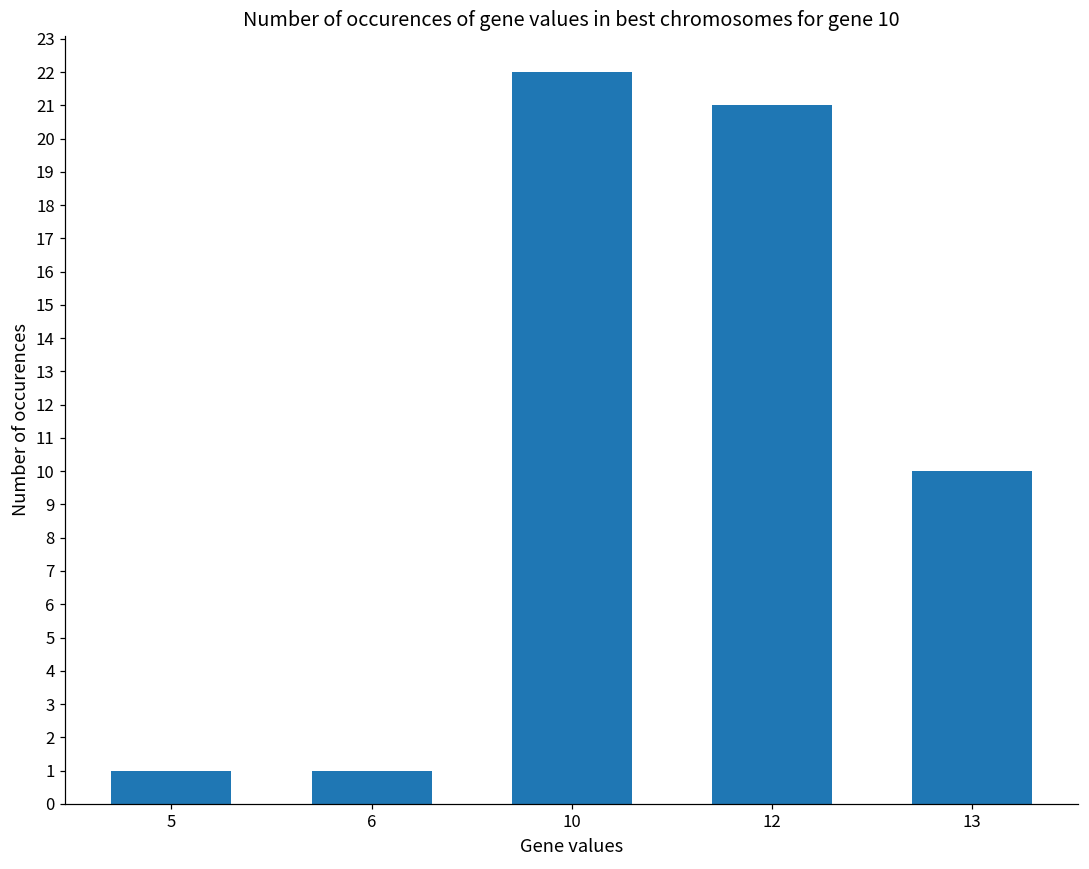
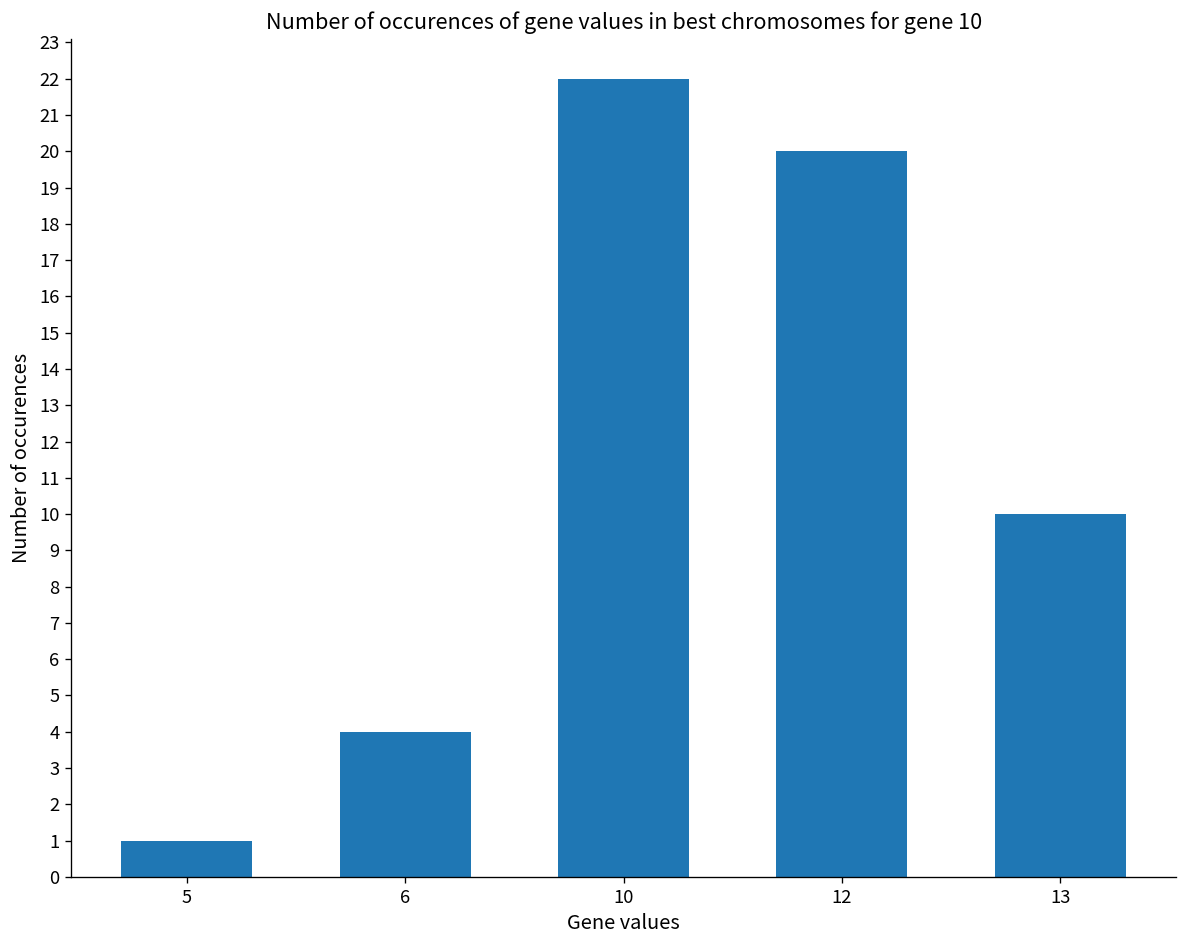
6: 1 -> 4
12: 21 -> 20
